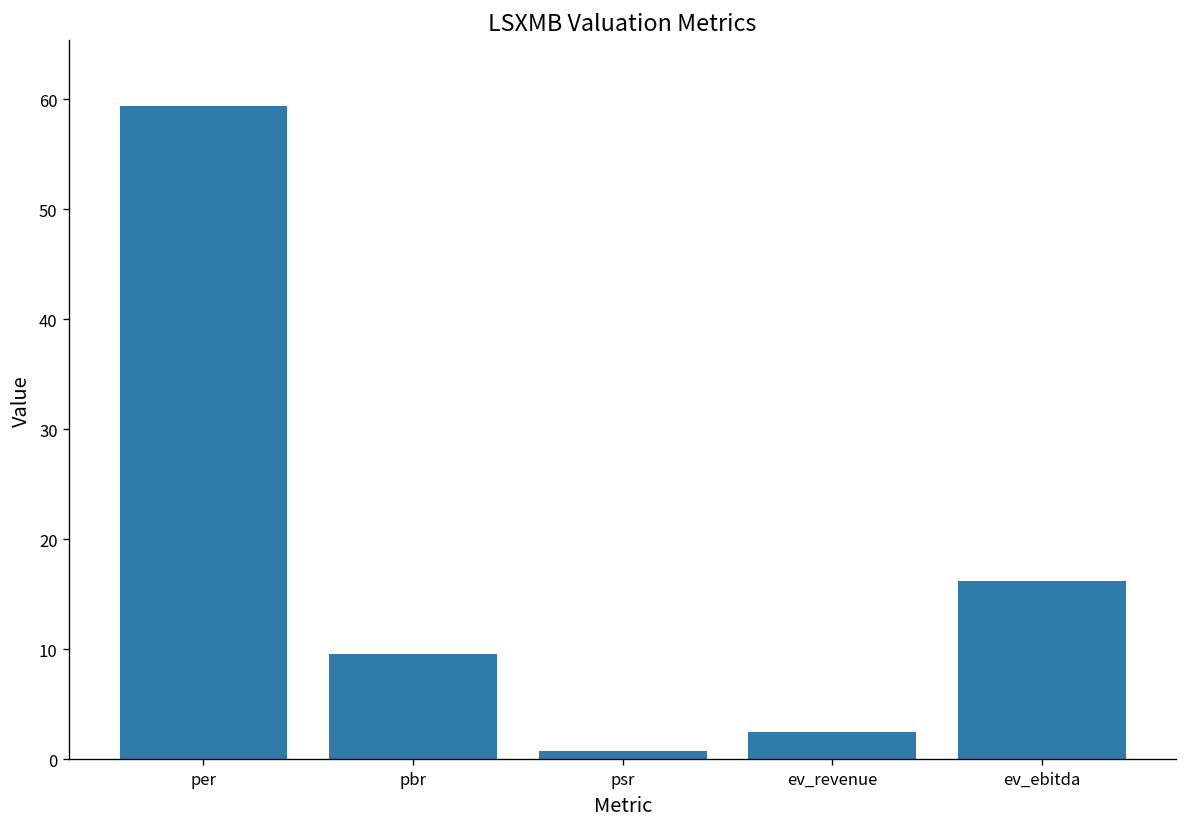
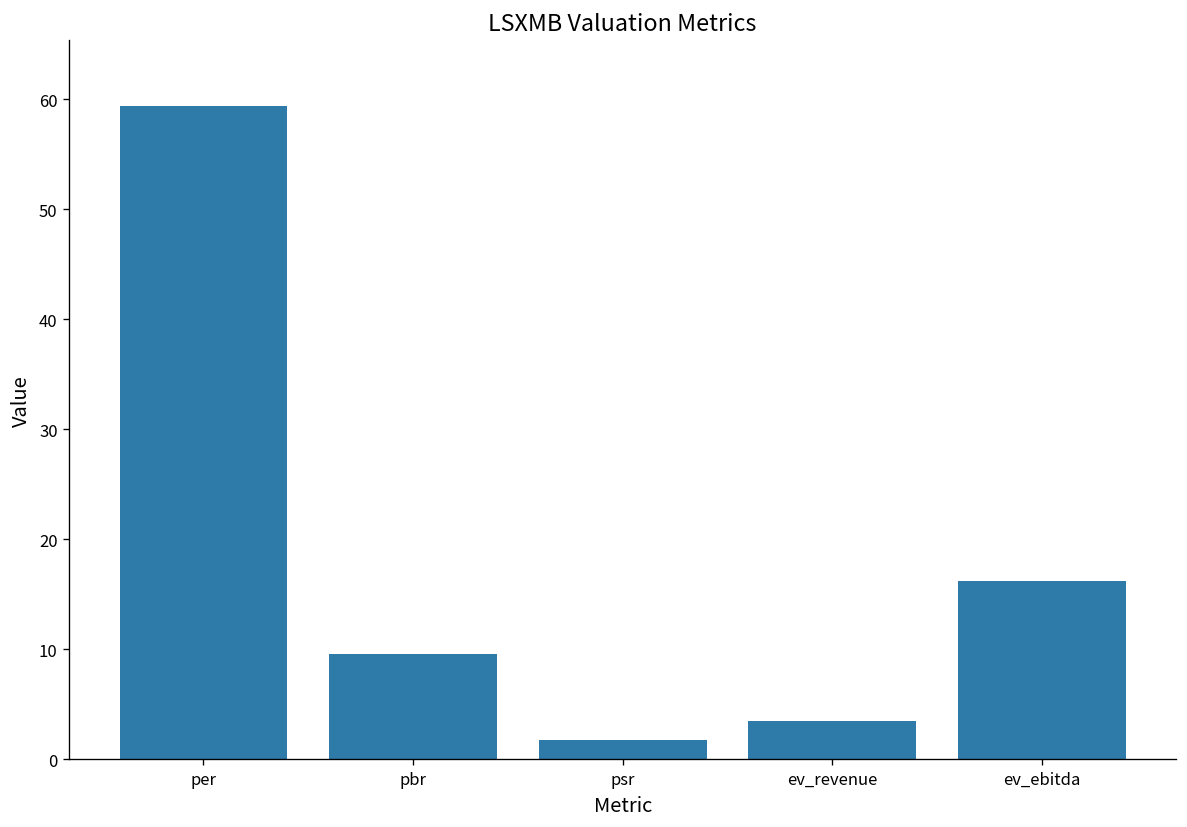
psr: 1 -> 2
ev_revenue: 2.5 -> 3.5
